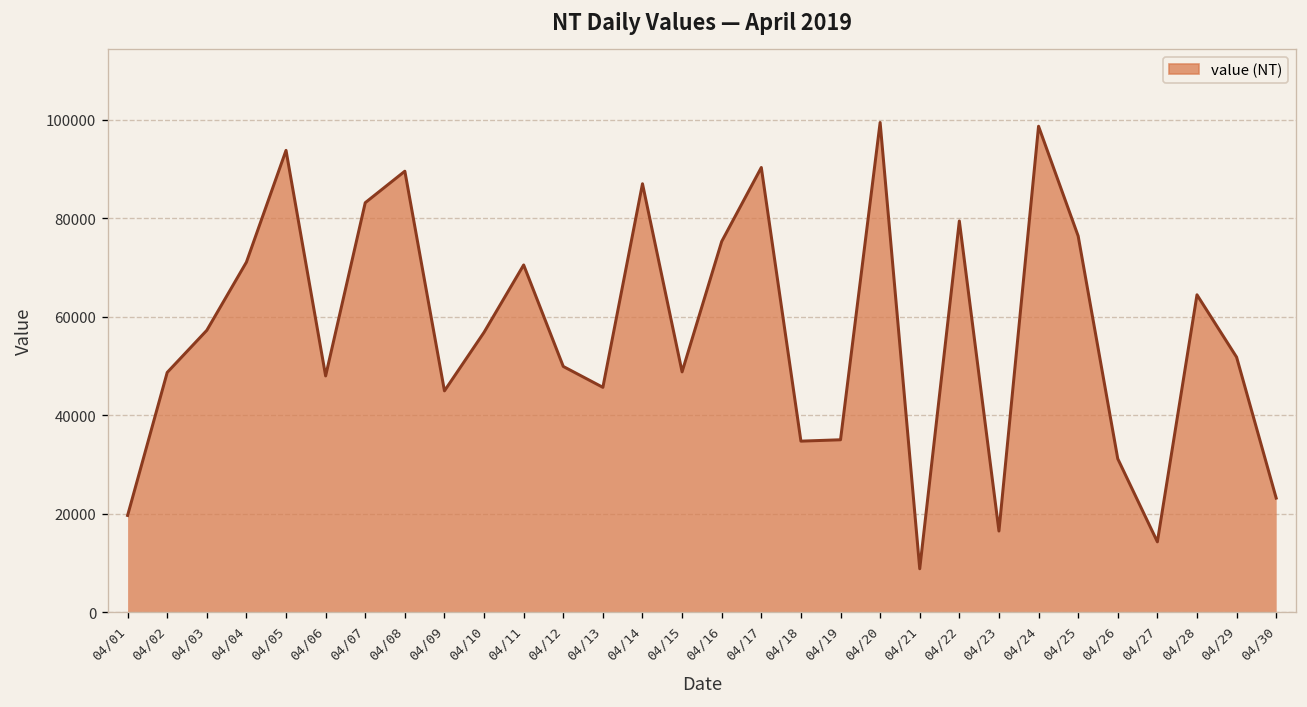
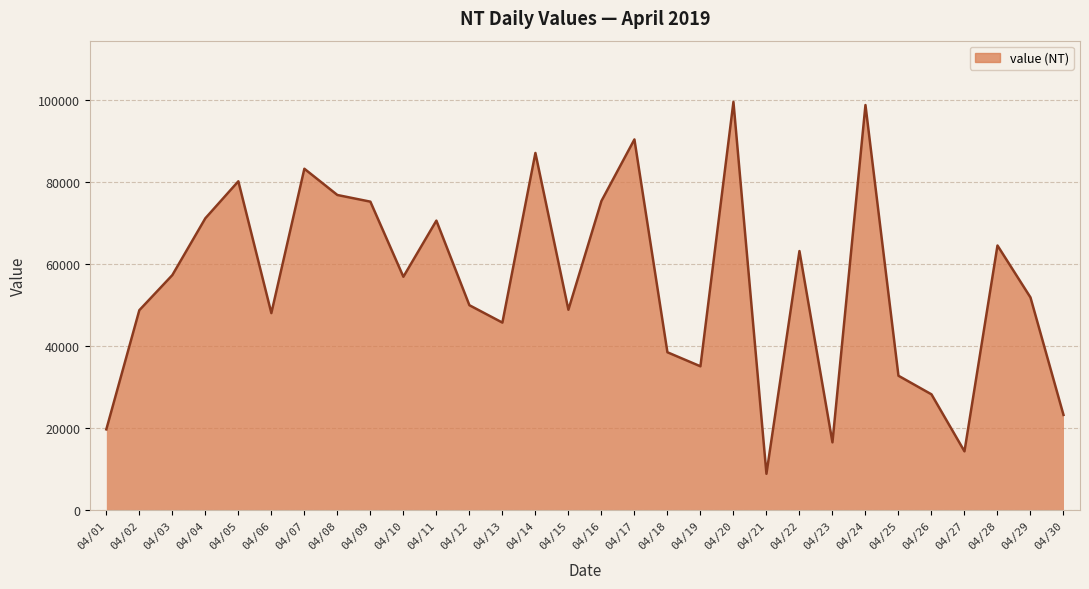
04/05: 94000 -> 80000
04/08: 90000 -> 77000
04/09: 45000 -> 75000
04/18: 35000 -> 38000
04/22: 79000 -> 63000
04/25: 76000 -> 33000
04/26: 31000 -> 28000
